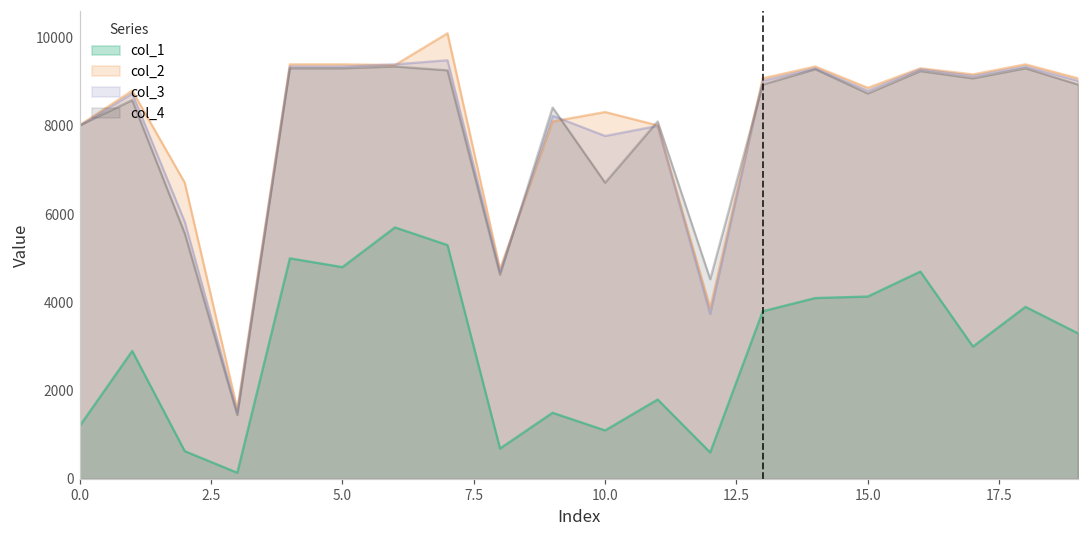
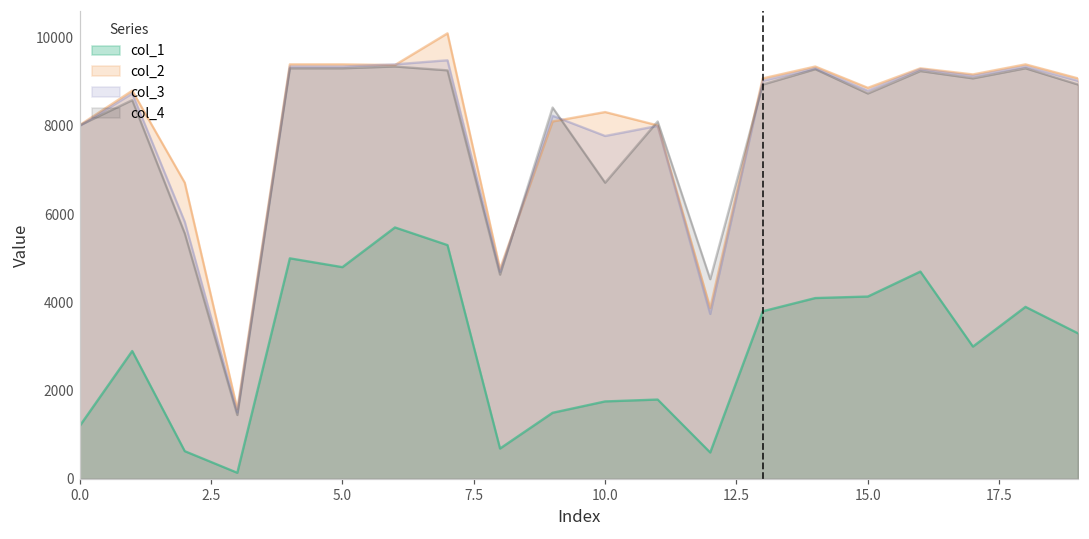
col_1, 10.0: 1100 -> 1800
